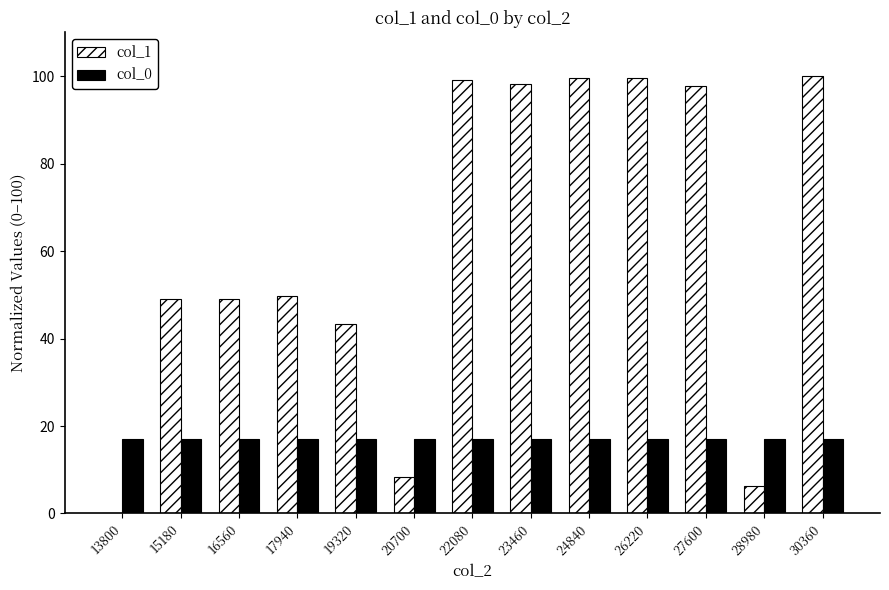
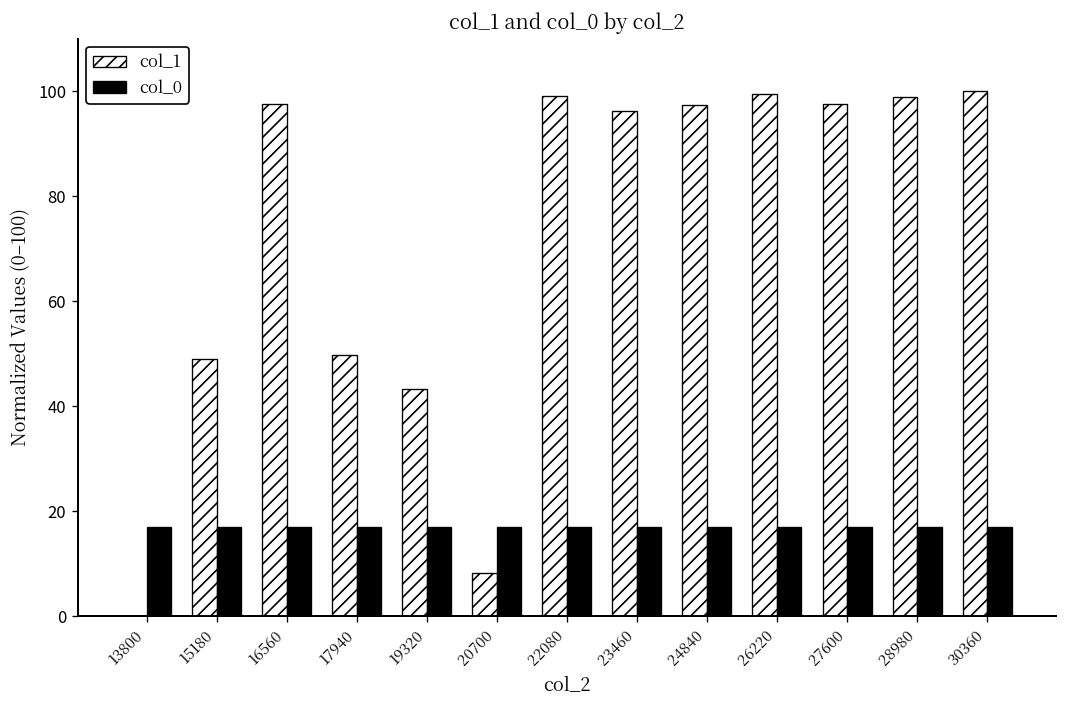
col_1, 16560: 49 -> 98
col_1, 23460: 98 -> 96
col_1, 24840: 99 -> 97
col_1, 28980: 6 -> 99
